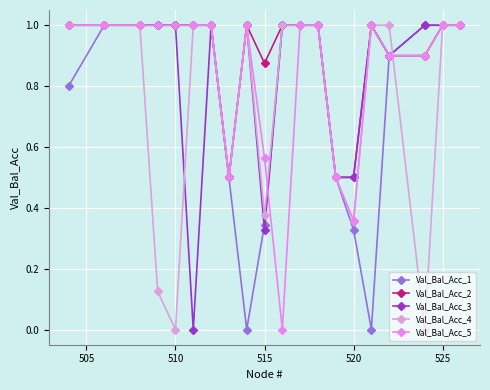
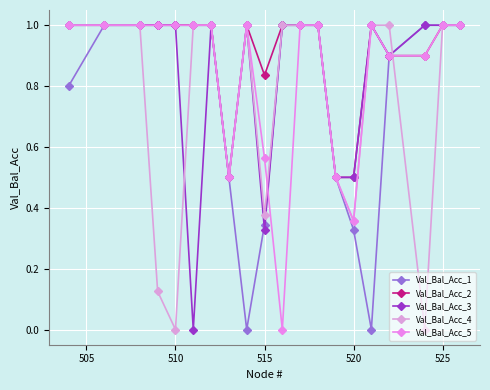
Val_Bal_Acc_2, 515: 0.88 -> 0.84
